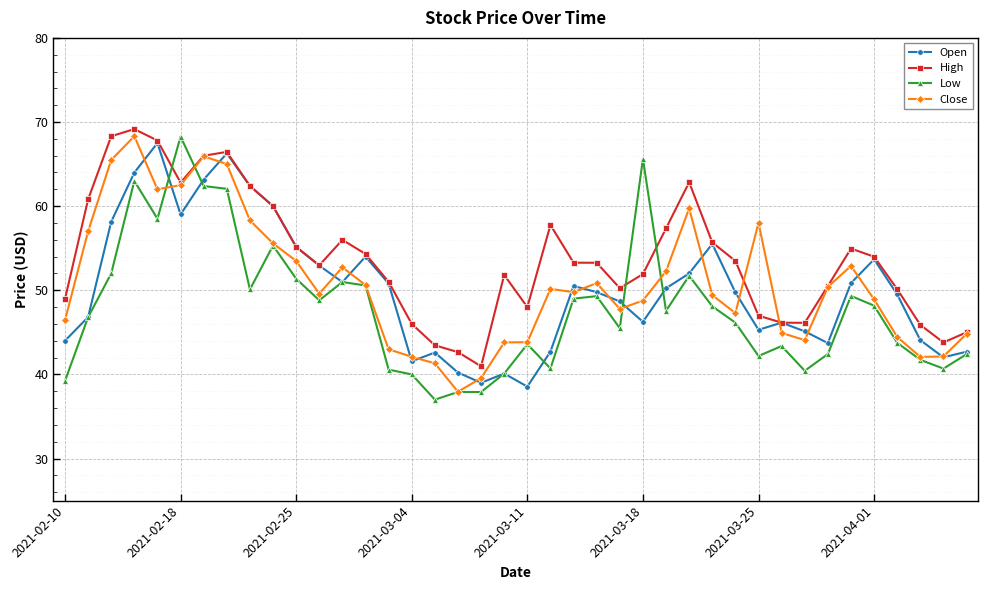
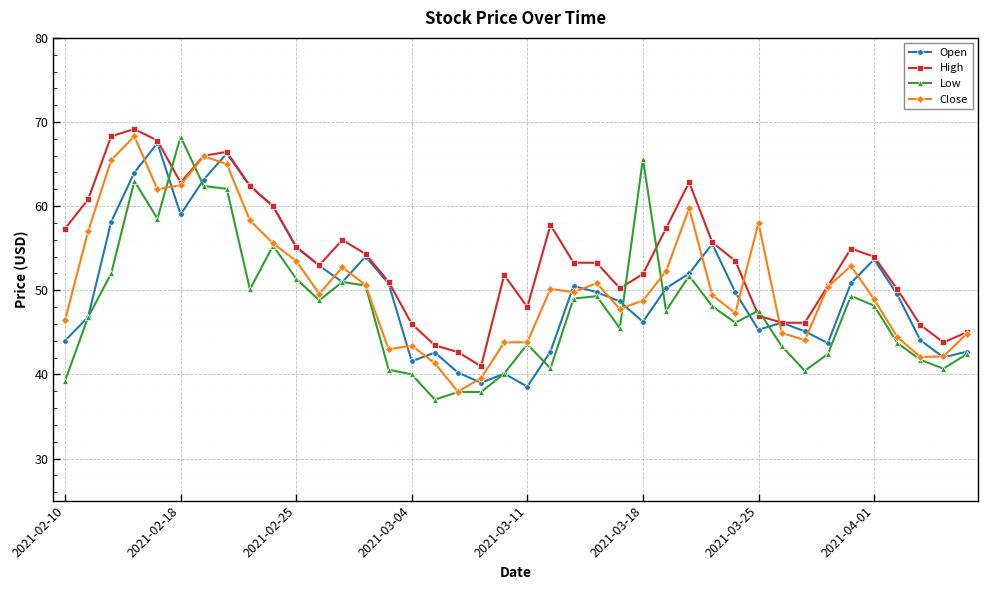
High, 2021-02-10: 49 -> 57
Close, 2021-03-04: 42 -> 43
Low, 2021-03-25: 42 -> 48
